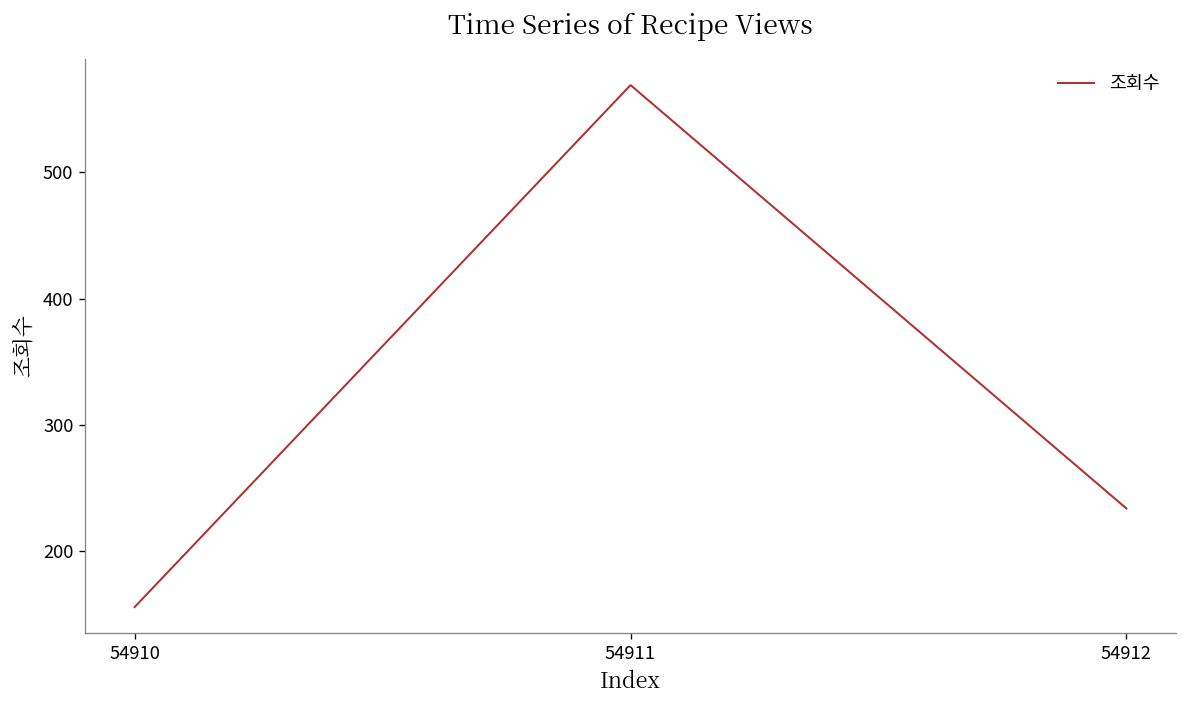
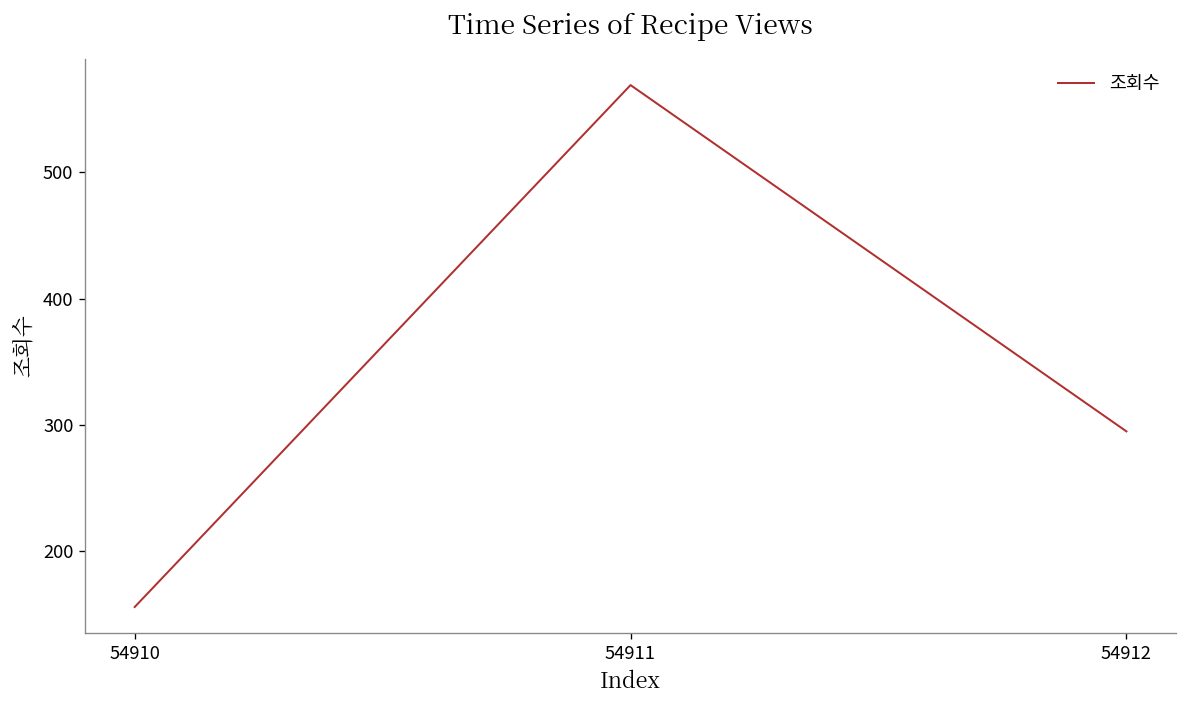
54912: 234 -> 295
